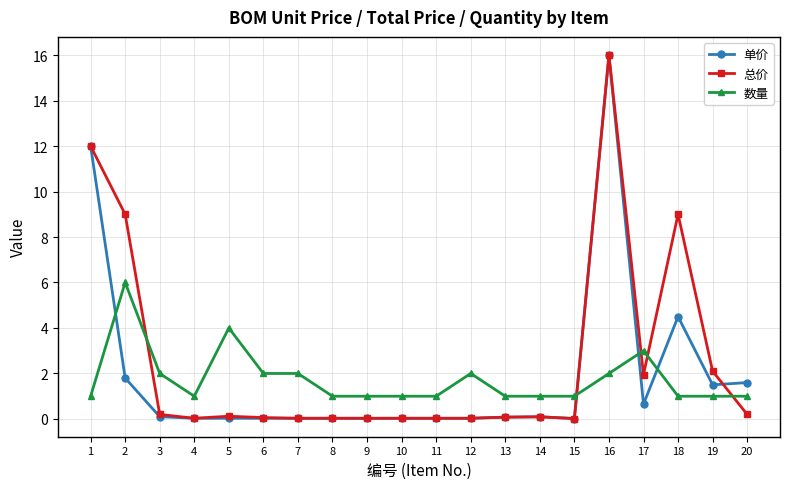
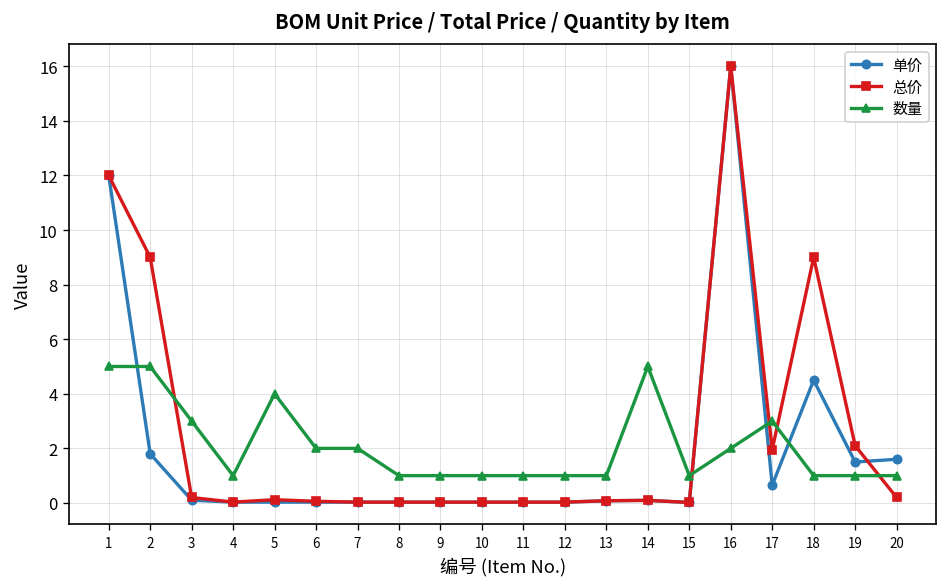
数量, 1: 1 -> 5
数量, 2: 6 -> 5
数量, 3: 2 -> 3
数量, 12: 2 -> 1
数量, 14: 1 -> 5
